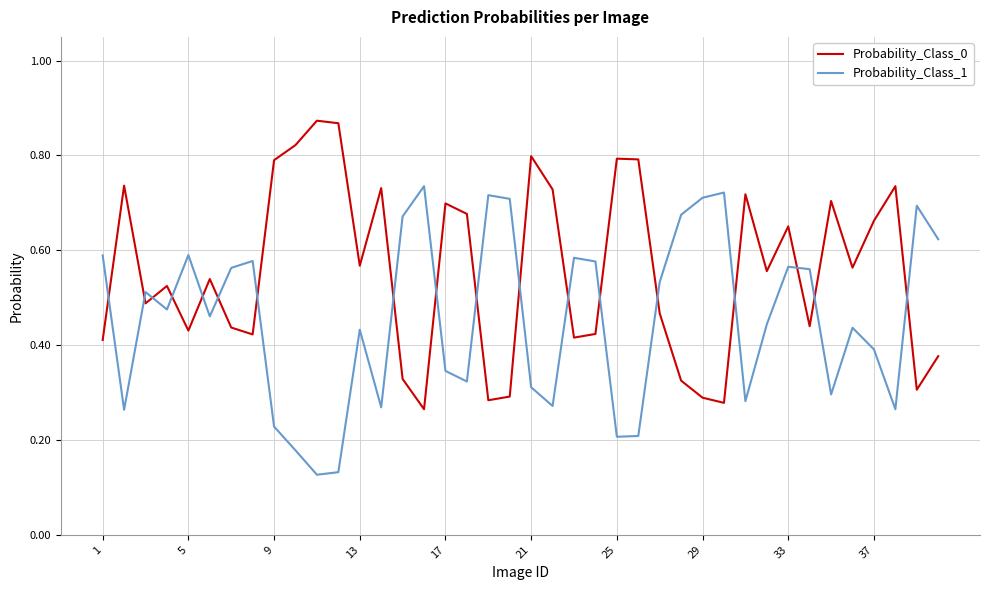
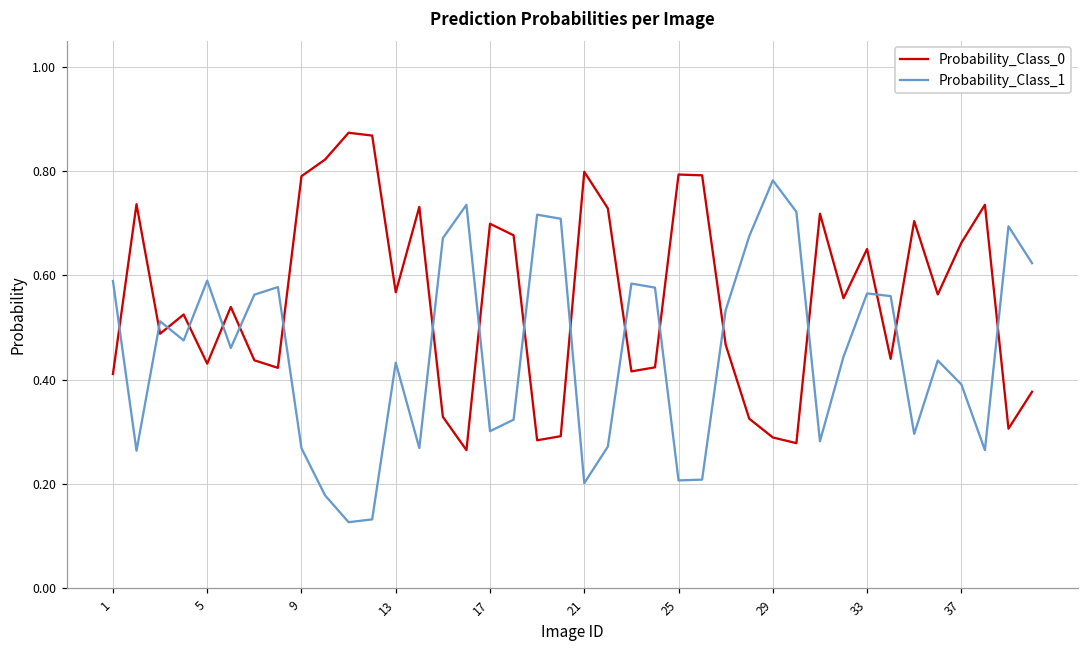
Probability_Class_1, 9: 0.23 -> 0.27
Probability_Class_1, 17: 0.35 -> 0.30
Probability_Class_1, 21: 0.31 -> 0.20
Probability_Class_1, 29: 0.71 -> 0.78
